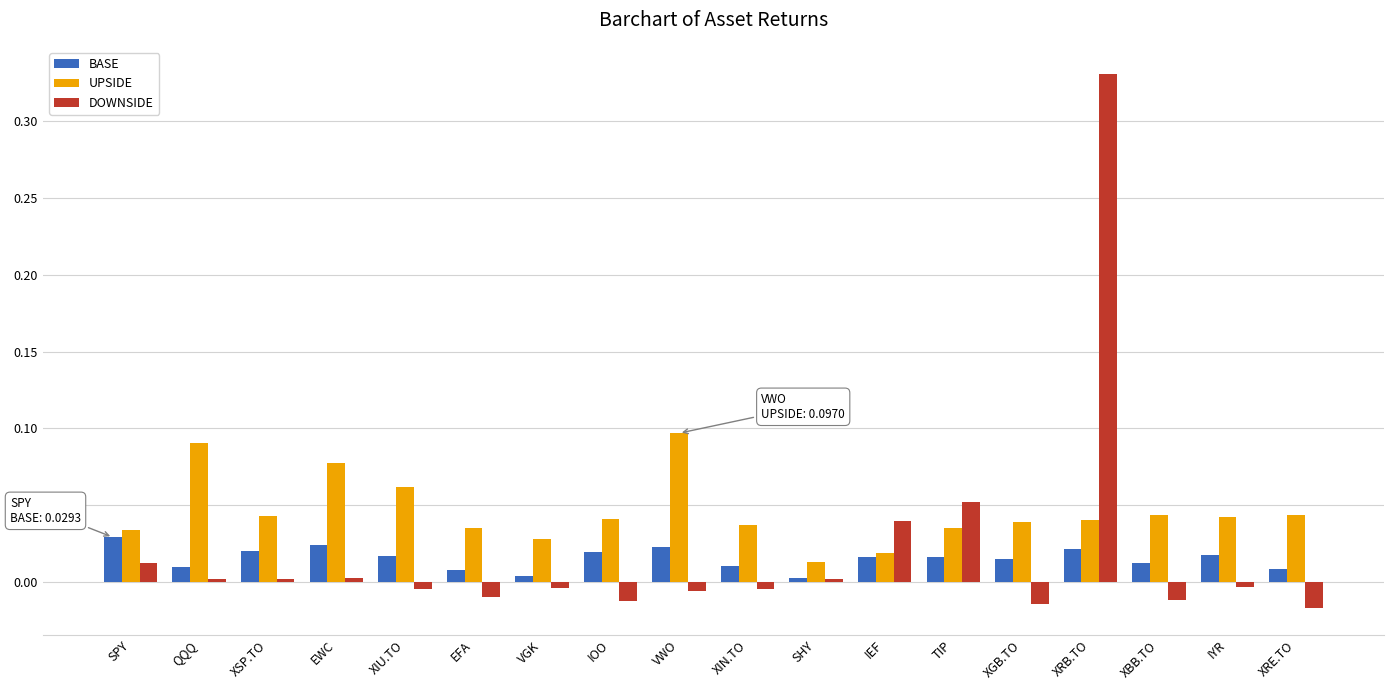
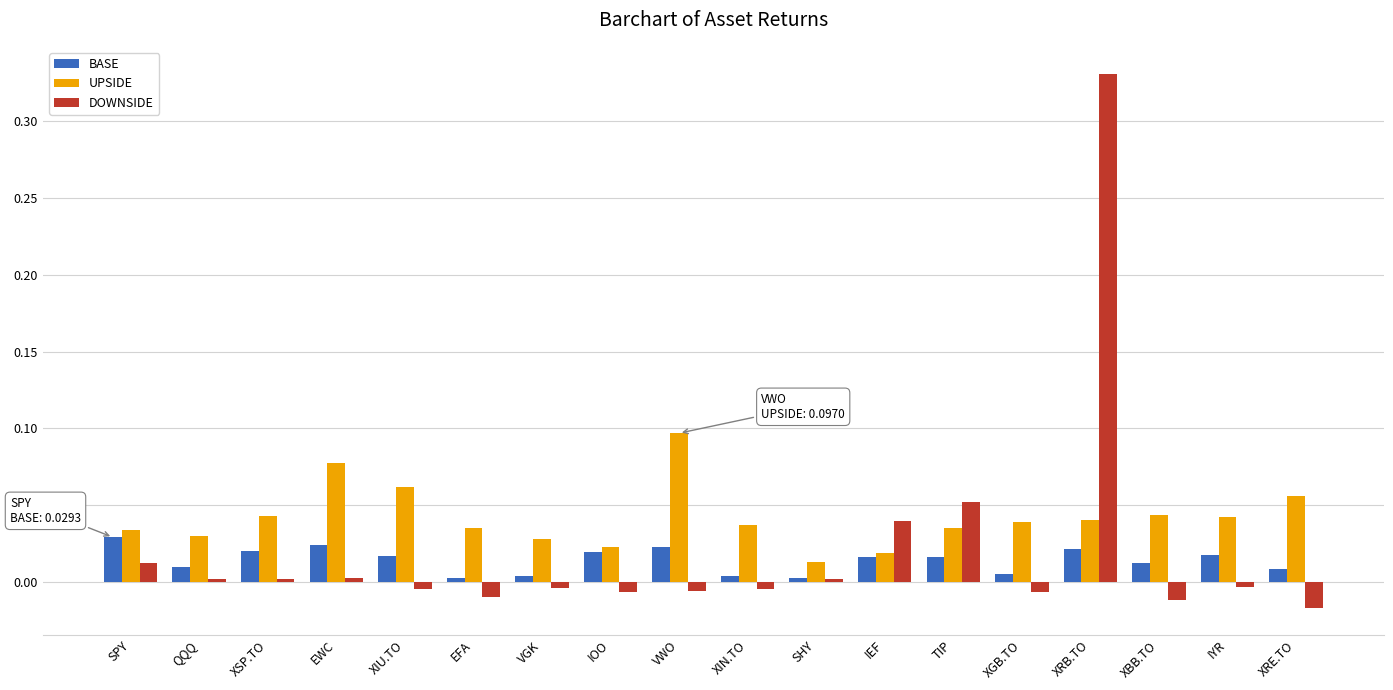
UPSIDE, QQQ: 0.091 -> 0.030
BASE, EFA: 0.008 -> 0.003
UPSIDE, IOO: 0.041 -> 0.023
DOWNSIDE, IOO: -0.012 -> -0.007
BASE, XIN.TO: 0.010 -> 0.004
BASE, XGB.TO: 0.015 -> 0.005
DOWNSIDE, XGB.TO: -0.014 -> -0.006
UPSIDE, XRE.TO: 0.044 -> 0.056
